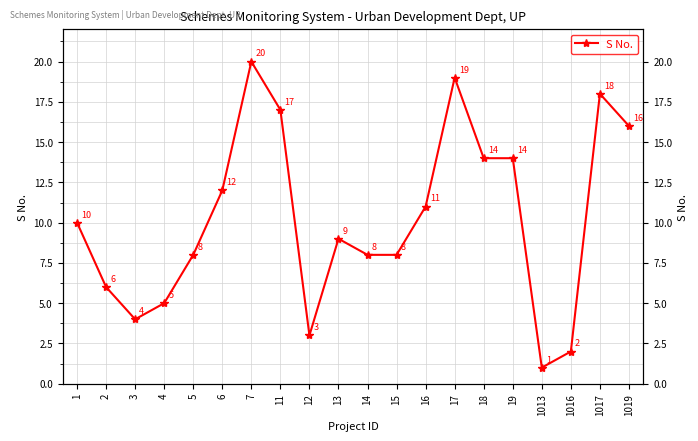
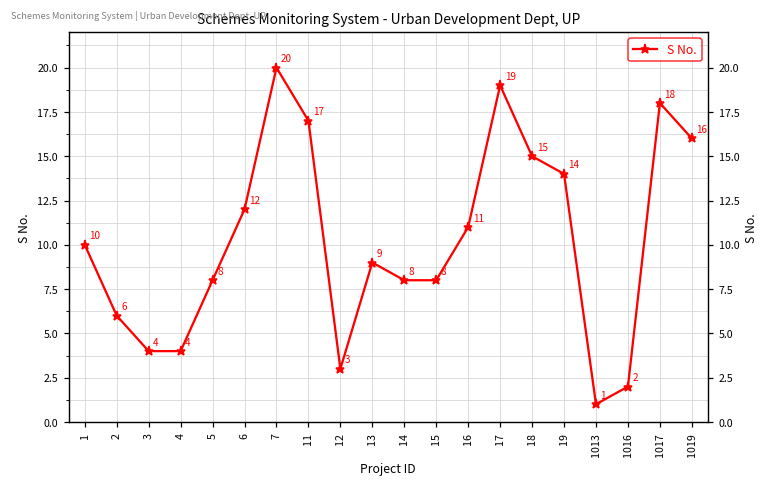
4: 5 -> 4
18: 14 -> 15
